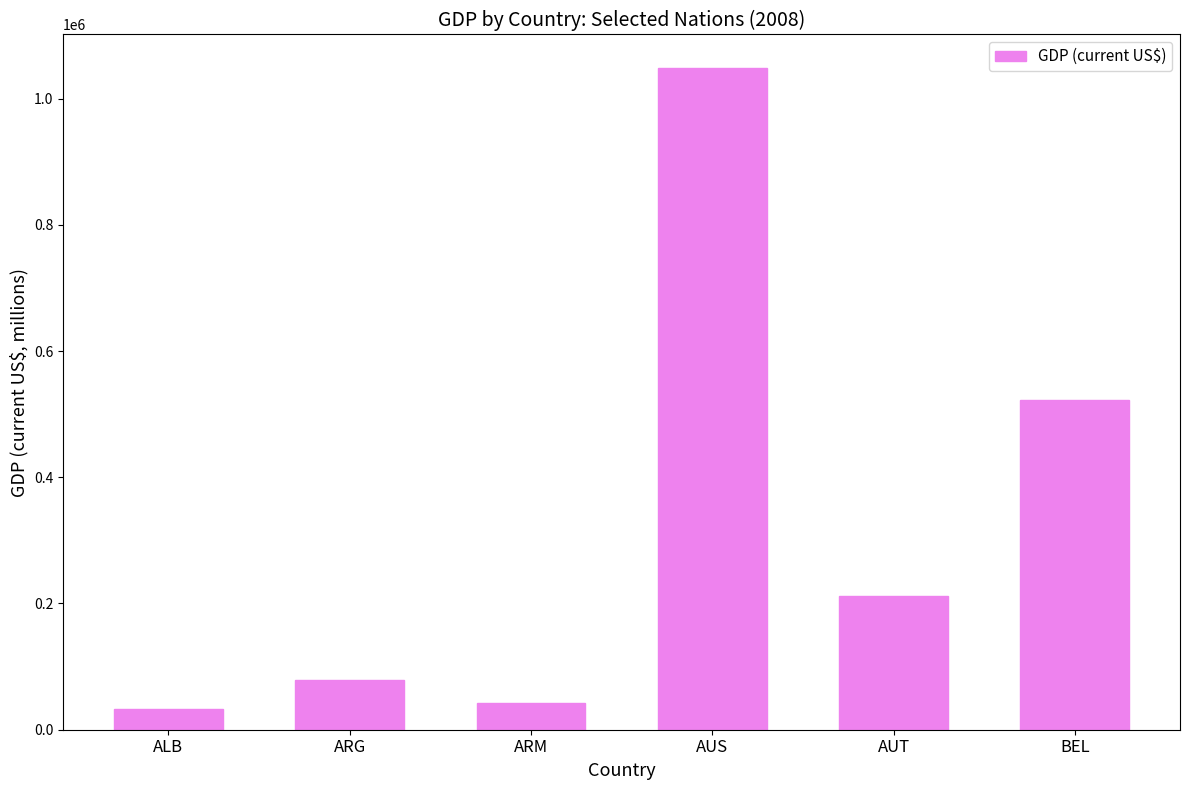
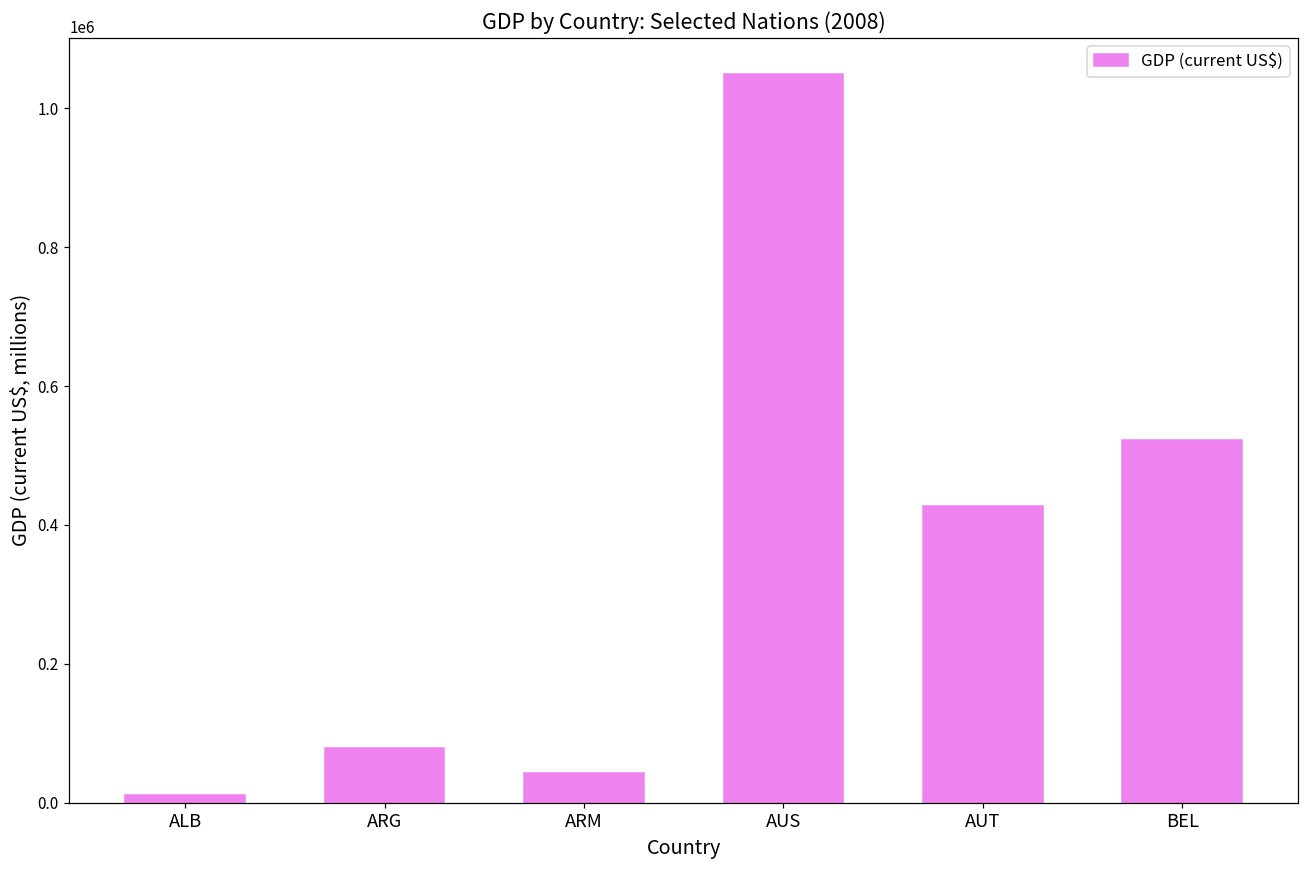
ALB: 30000 -> 10000
AUT: 210000 -> 430000
